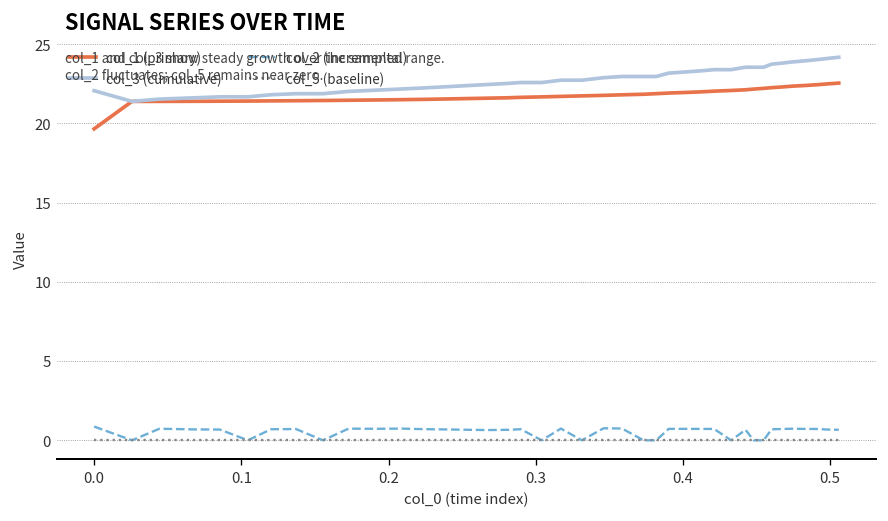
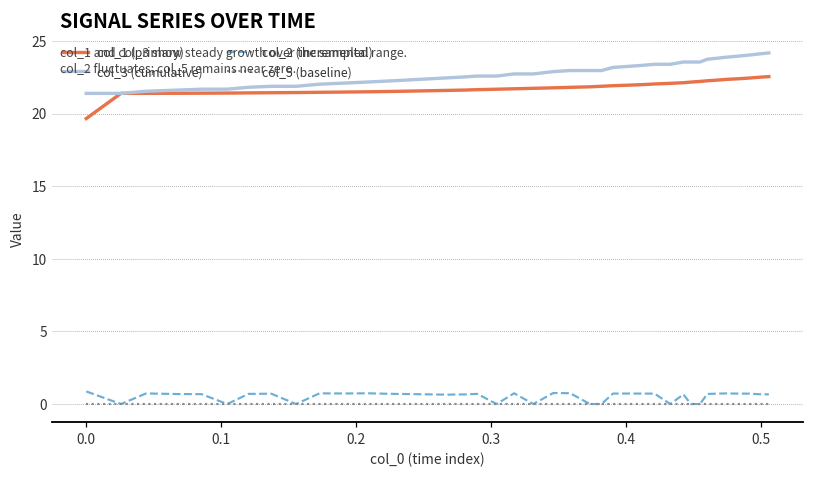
col_3 (cumulative), 0.0: 22.1 -> 21.4
